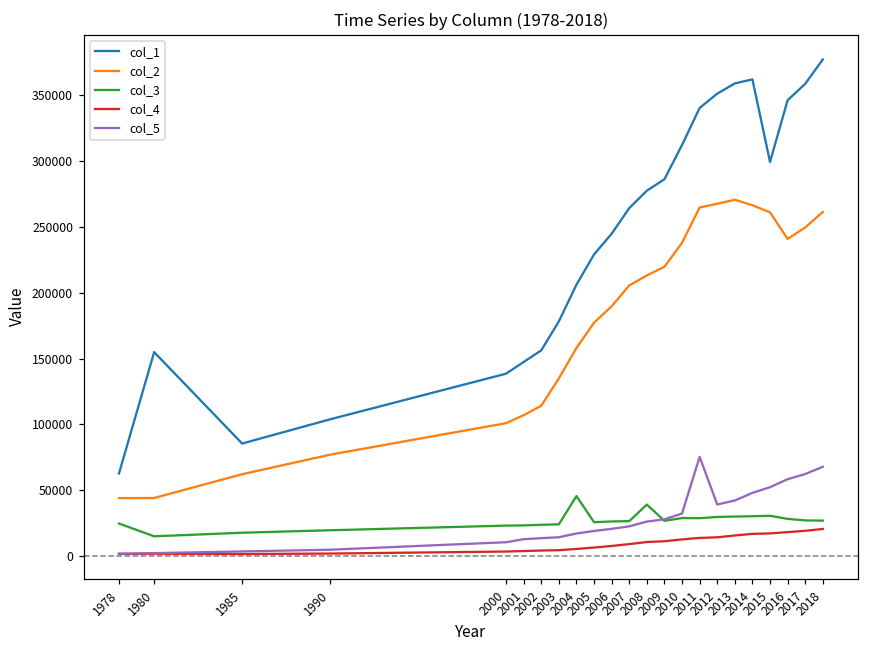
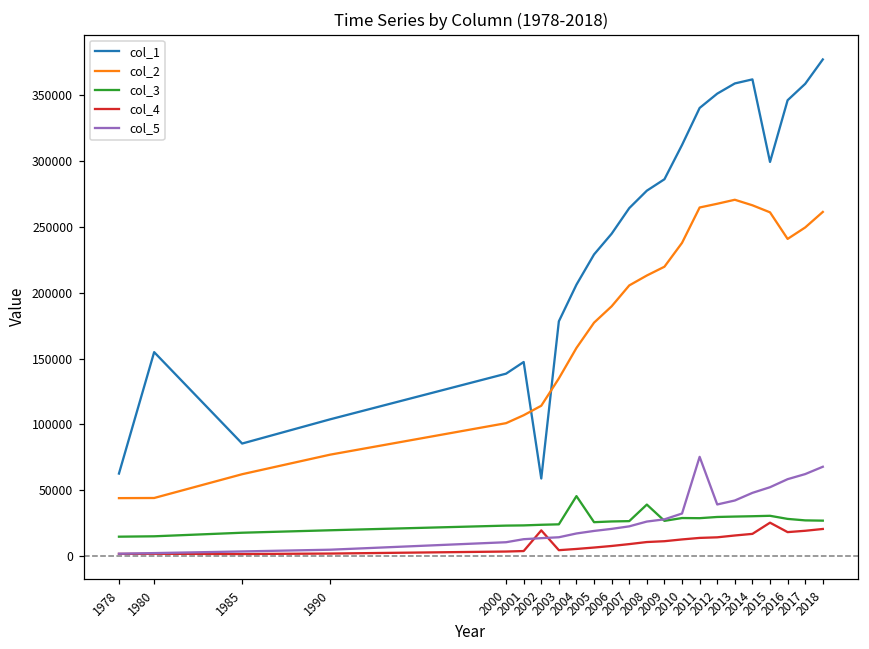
col_3, 1978: 25000 -> 15000
col_1, 2002: 156000 -> 59000
col_4, 2002: 4000 -> 20000
col_4, 2015: 17000 -> 26000
